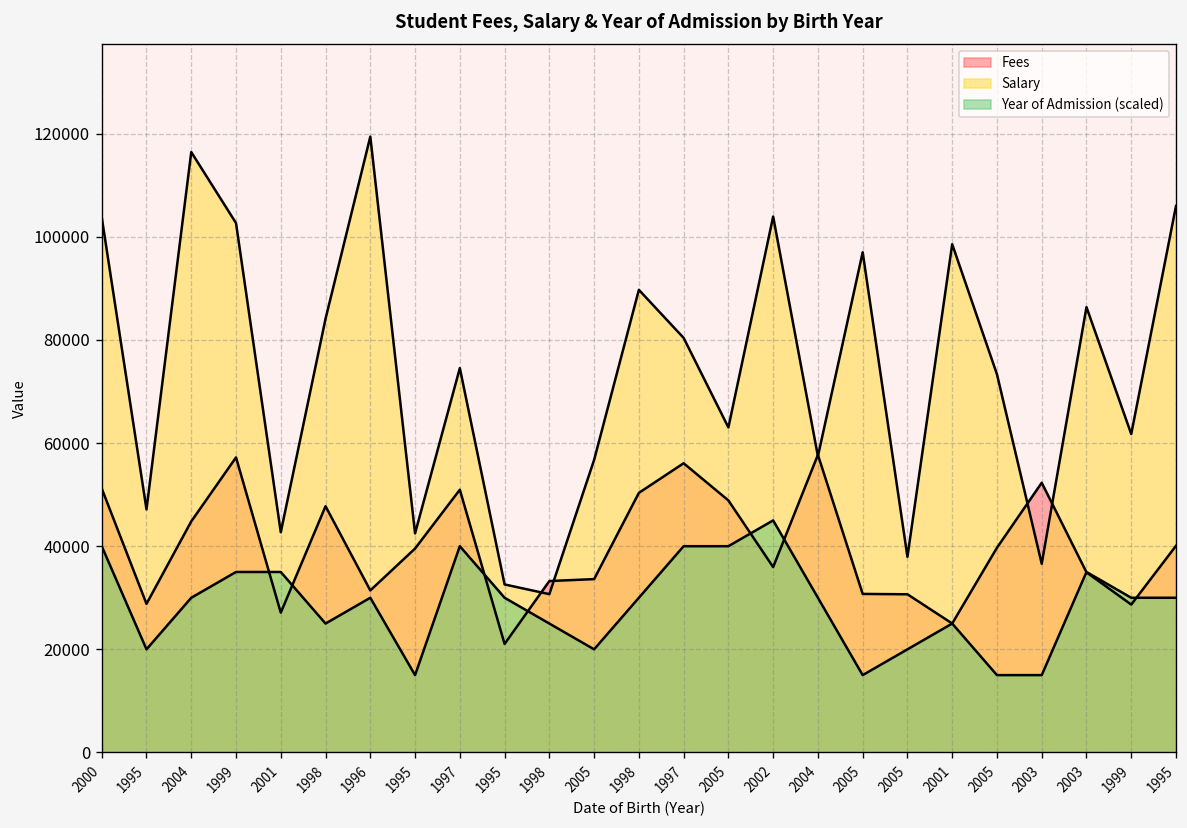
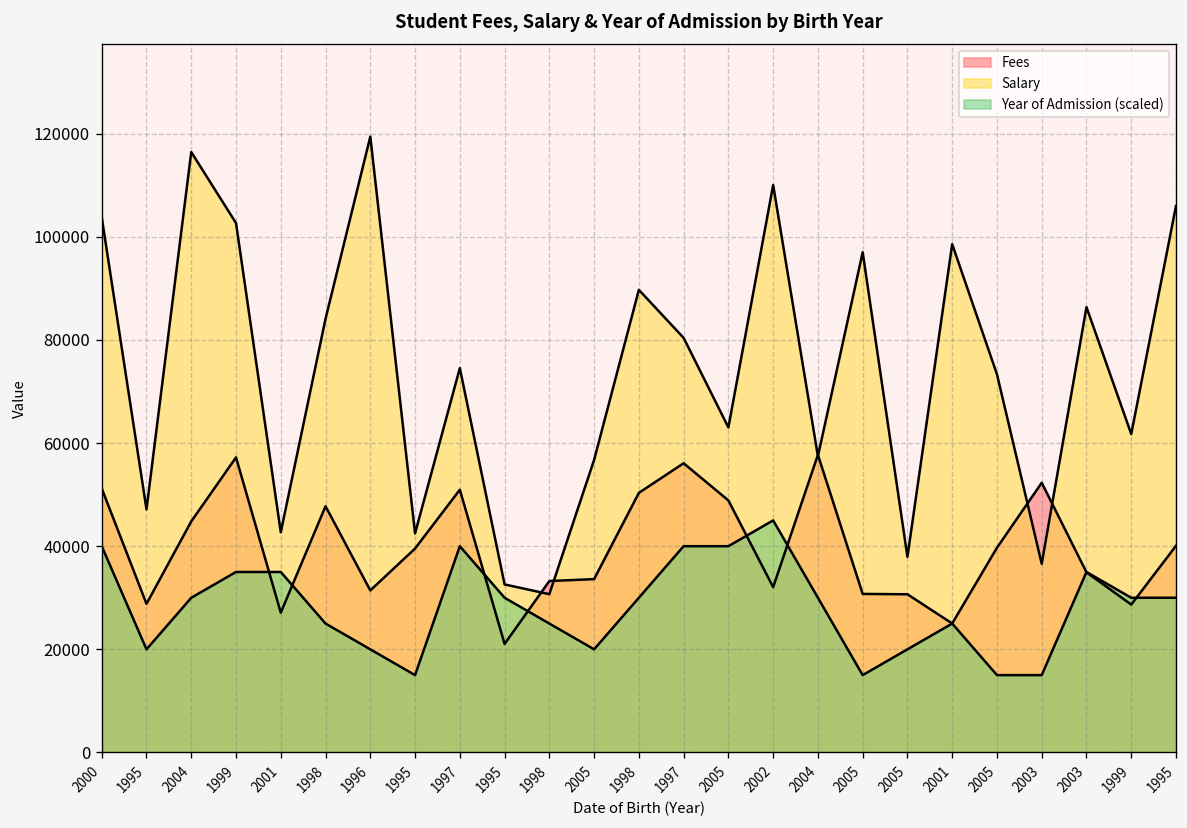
Year of Admission (scaled), 1996: 30000 -> 20000
Fees, 2002: 36000 -> 32000
Salary, 2002: 104000 -> 110000
